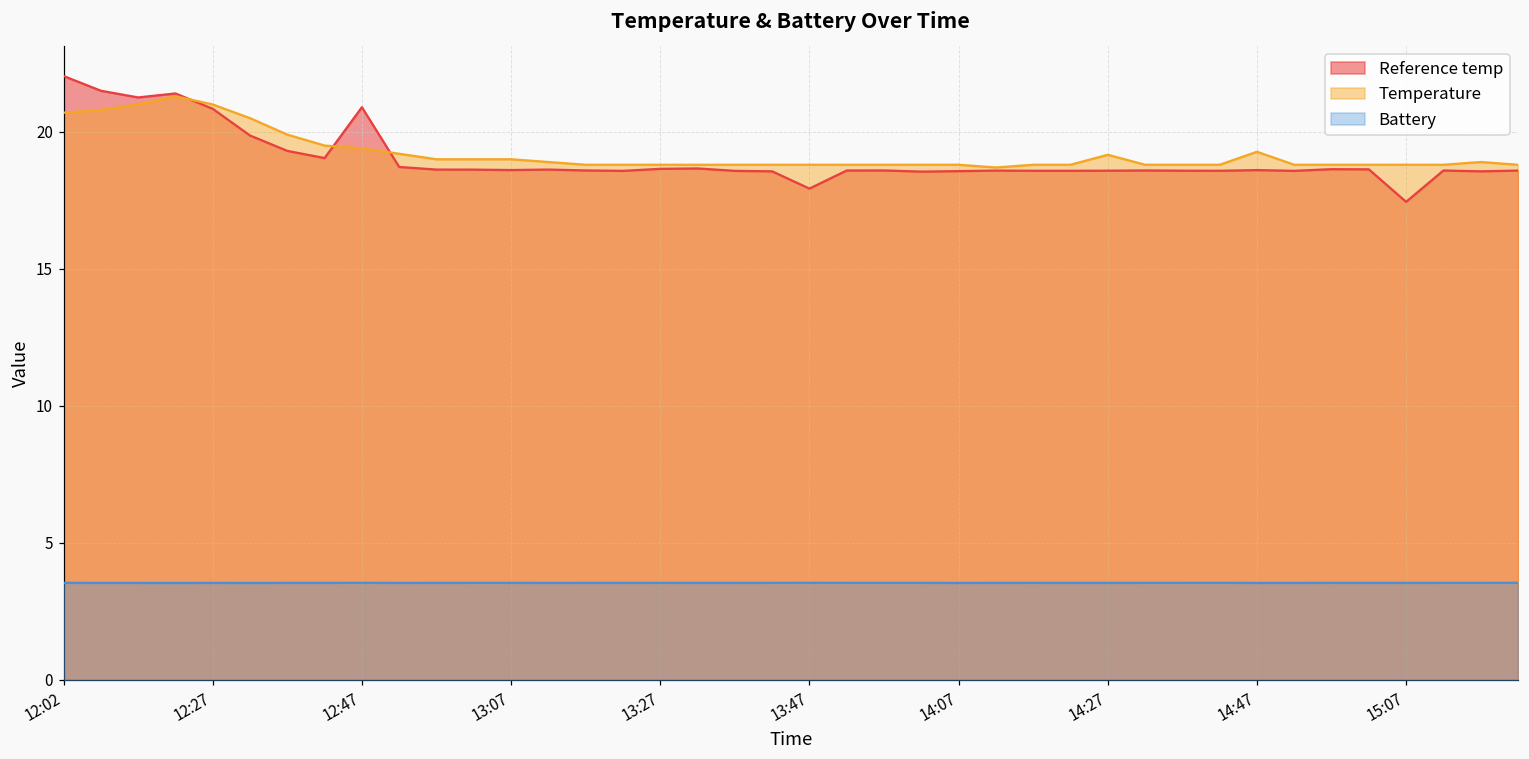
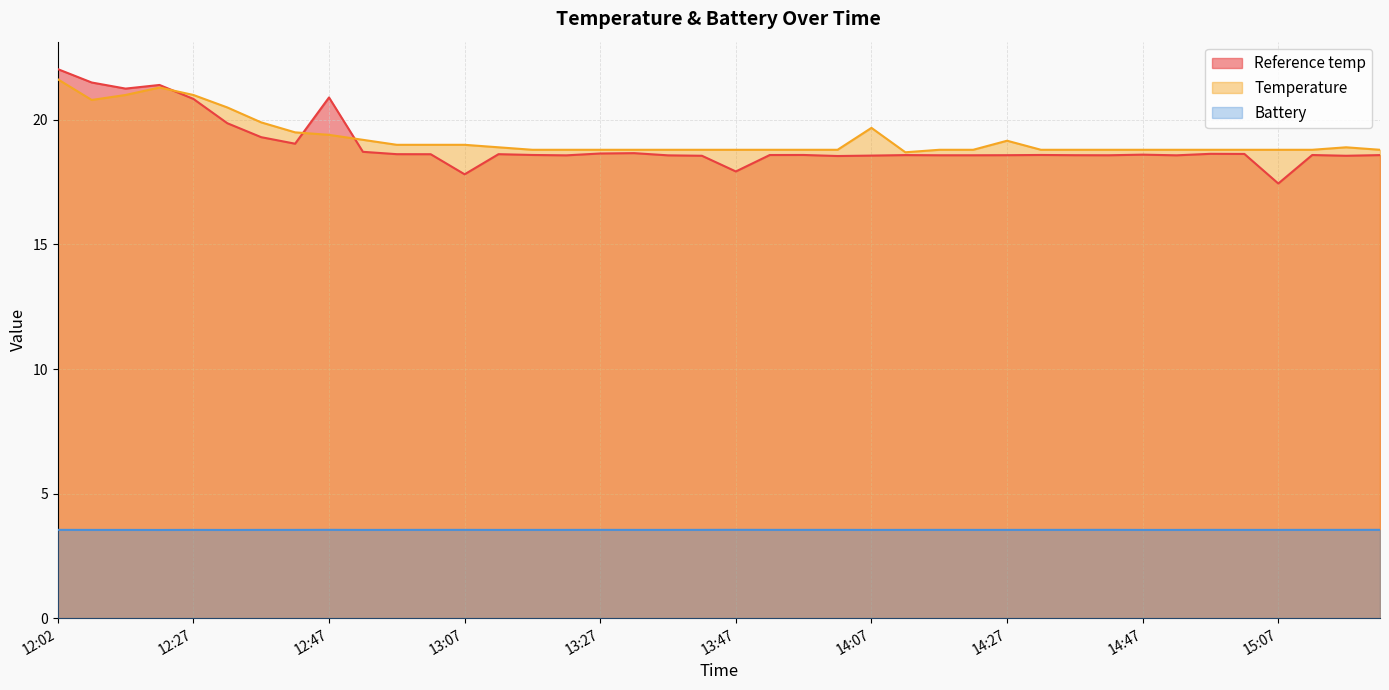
Temperature, 12:02: 20.7 -> 21.6
Reference temp, 13:07: 18.6 -> 17.8
Temperature, 14:07: 18.8 -> 19.7
Temperature, 14:47: 19.3 -> 18.8
